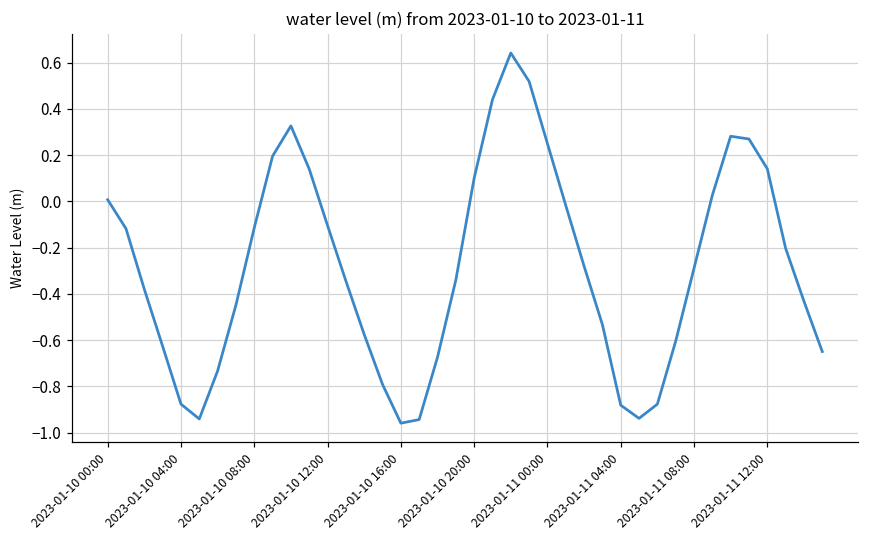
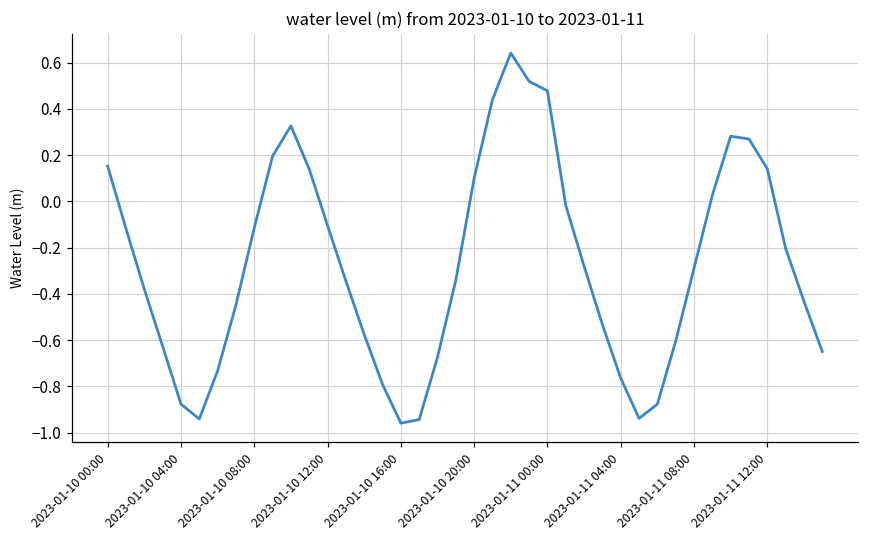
2023-01-10 00:00: 0.01 -> 0.15
2023-01-11 00:00: 0.25 -> 0.48
2023-01-11 04:00: -0.88 -> -0.76
